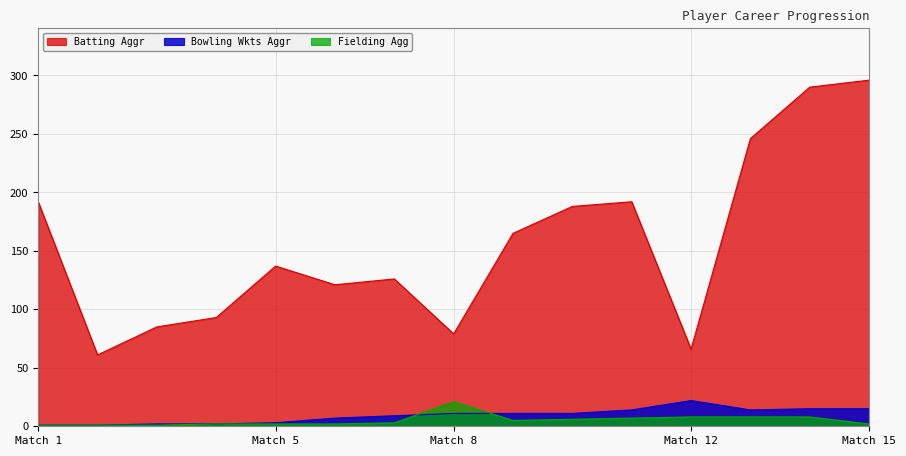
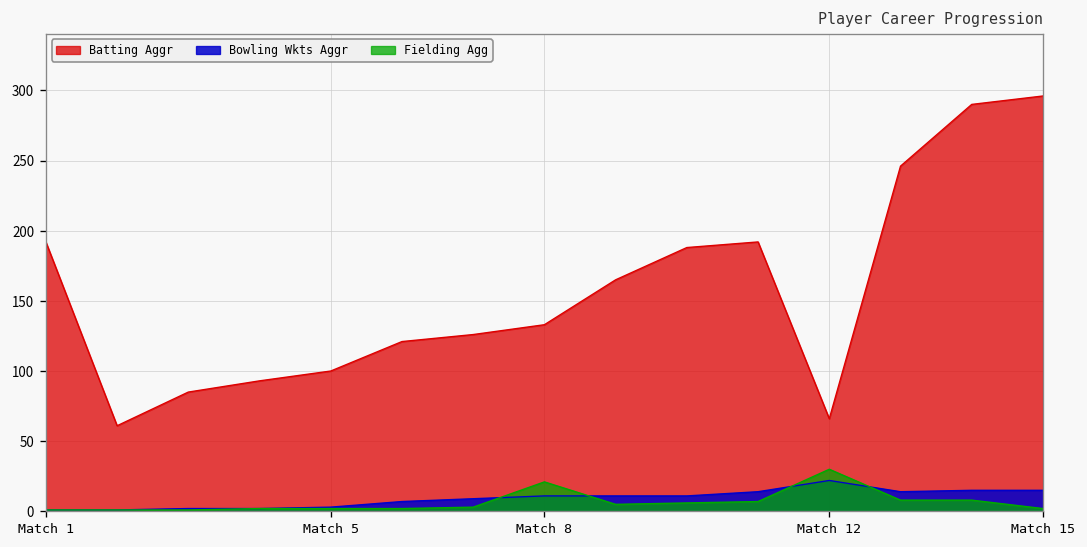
Batting Aggr, Match 5: 137 -> 100
Batting Aggr, Match 8: 79 -> 133
Fielding Agg, Match 12: 8 -> 30
